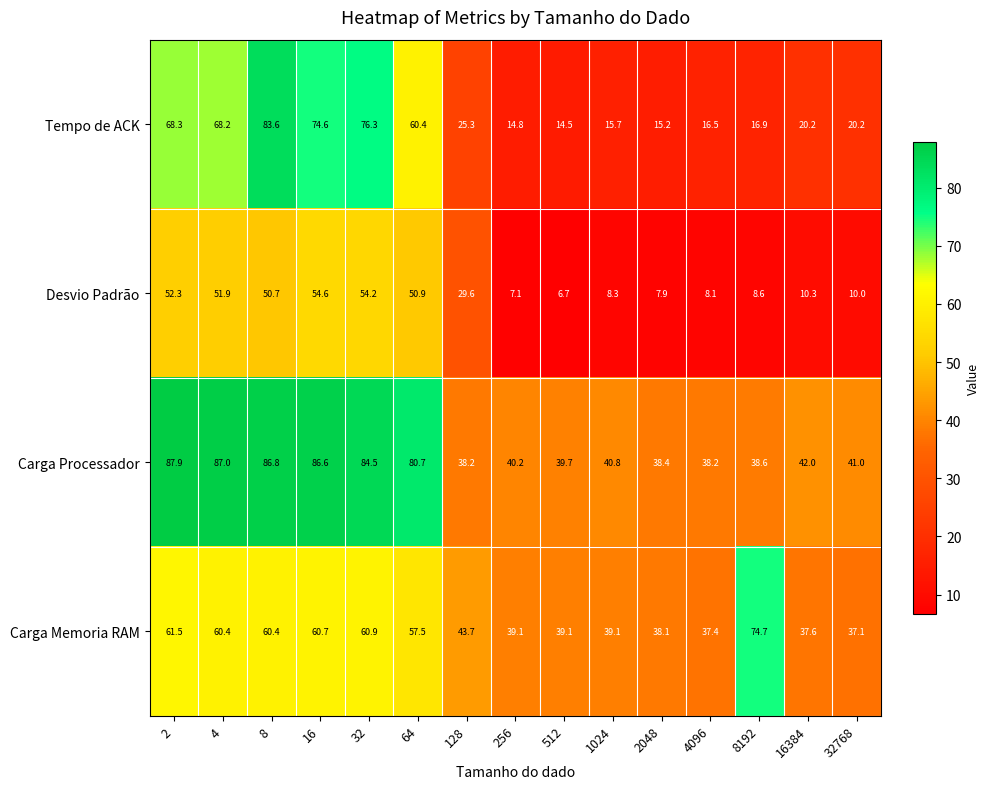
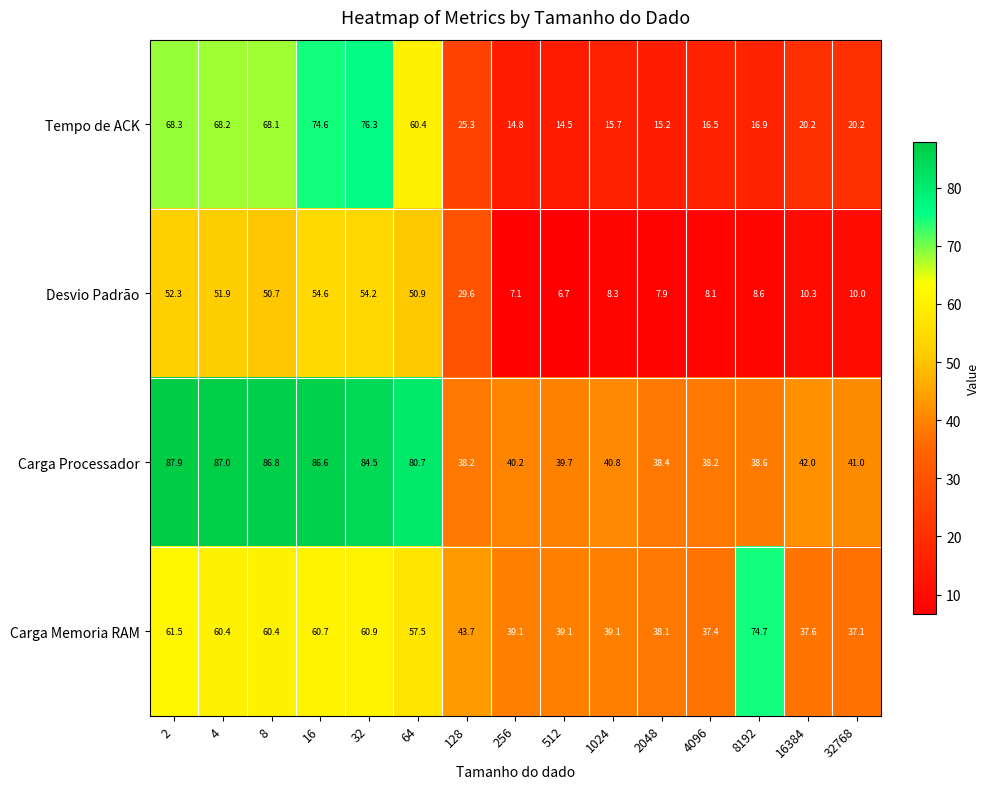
Tempo de ACK, 8: 83.6 -> 68.1
